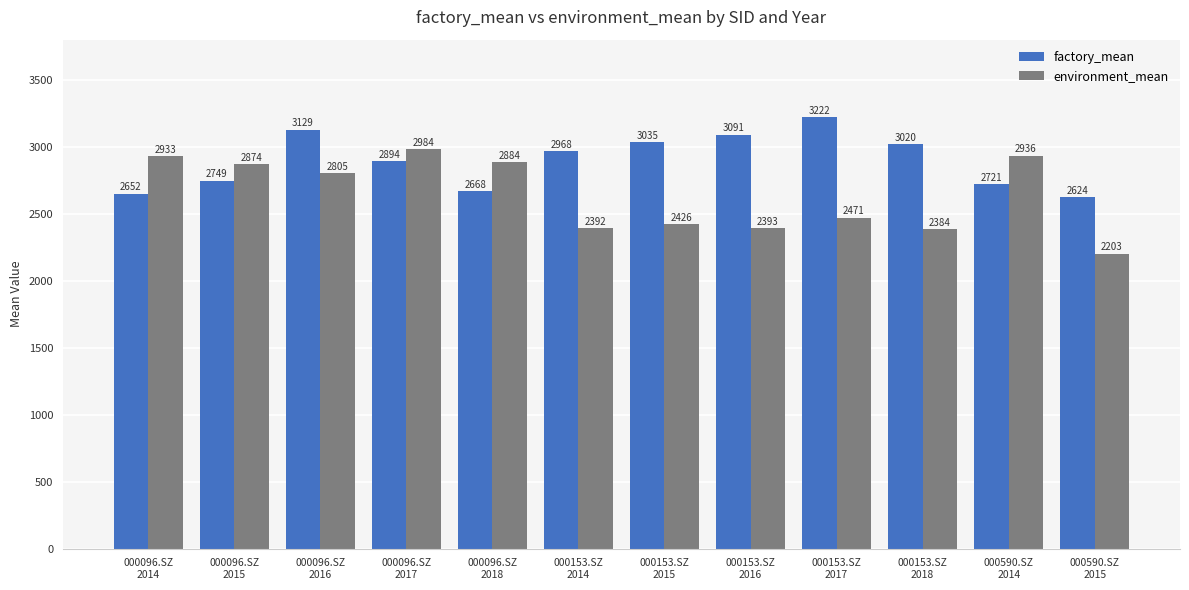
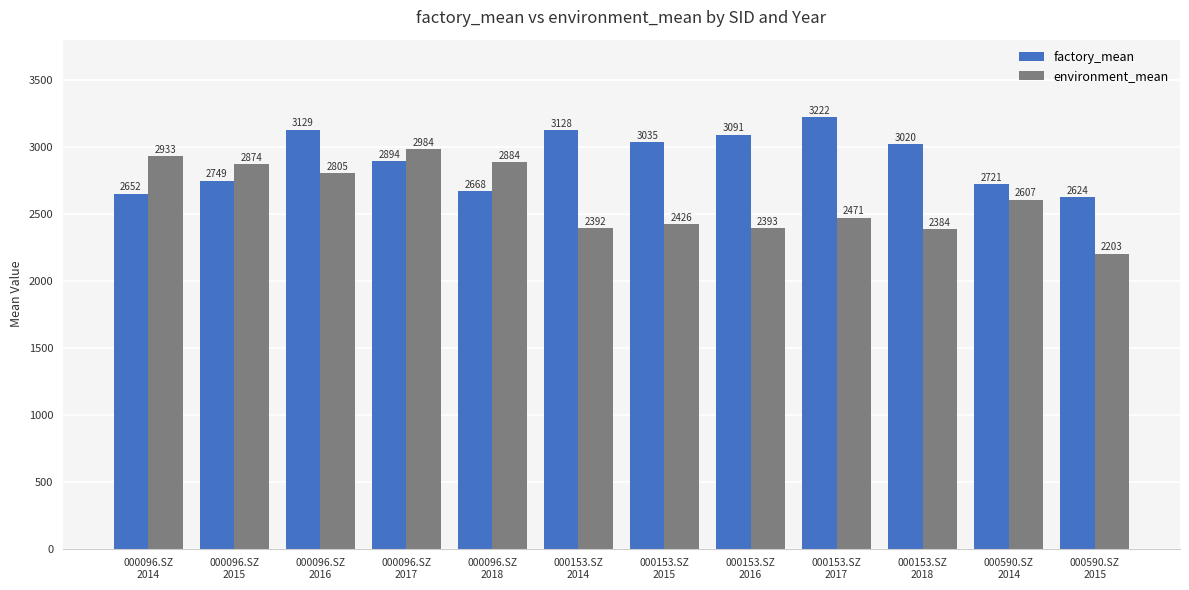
factory_mean, 000153.SZ 2014: 2968 -> 3128
environment_mean, 000590.SZ 2014: 2936 -> 2607
